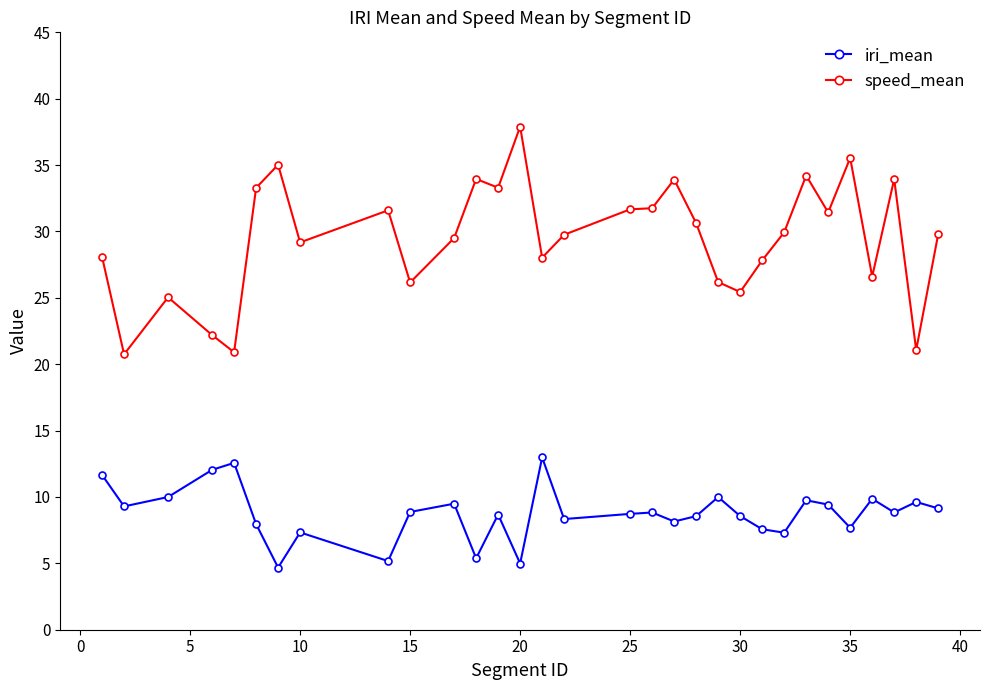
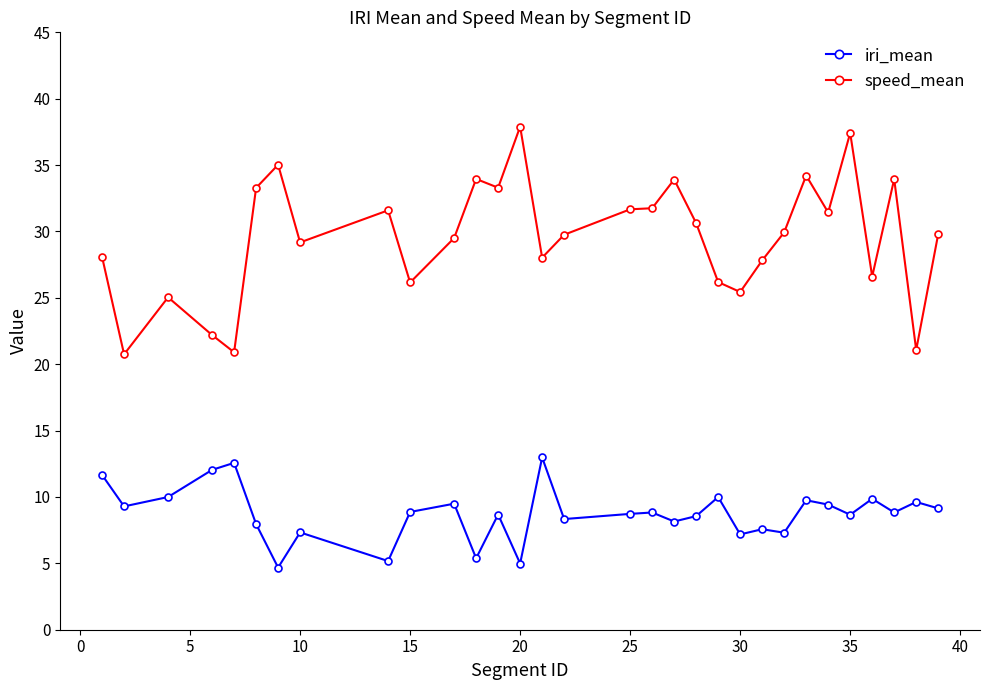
iri_mean, 30: 8.6 -> 7.2
iri_mean, 35: 7.7 -> 8.7
speed_mean, 35: 35.5 -> 37.4
